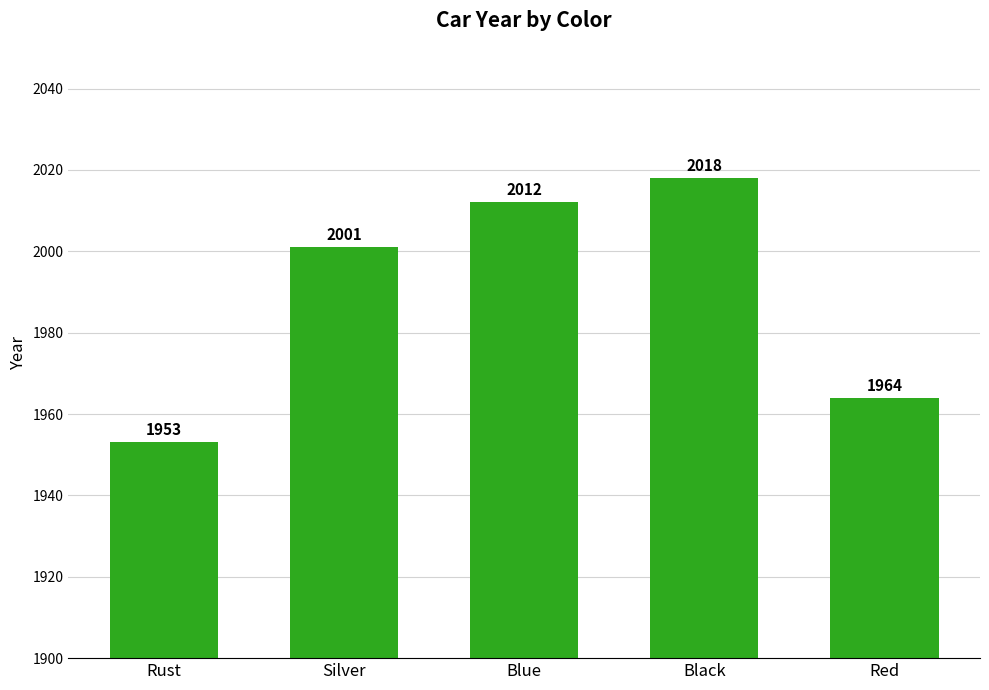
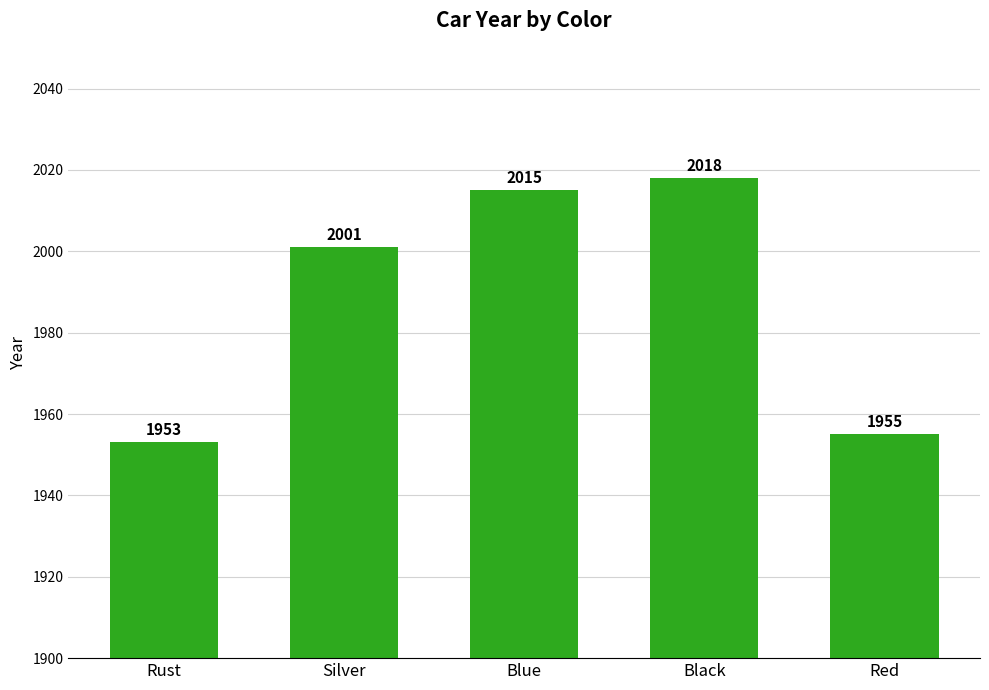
Blue: 2012 -> 2015
Red: 1964 -> 1955
